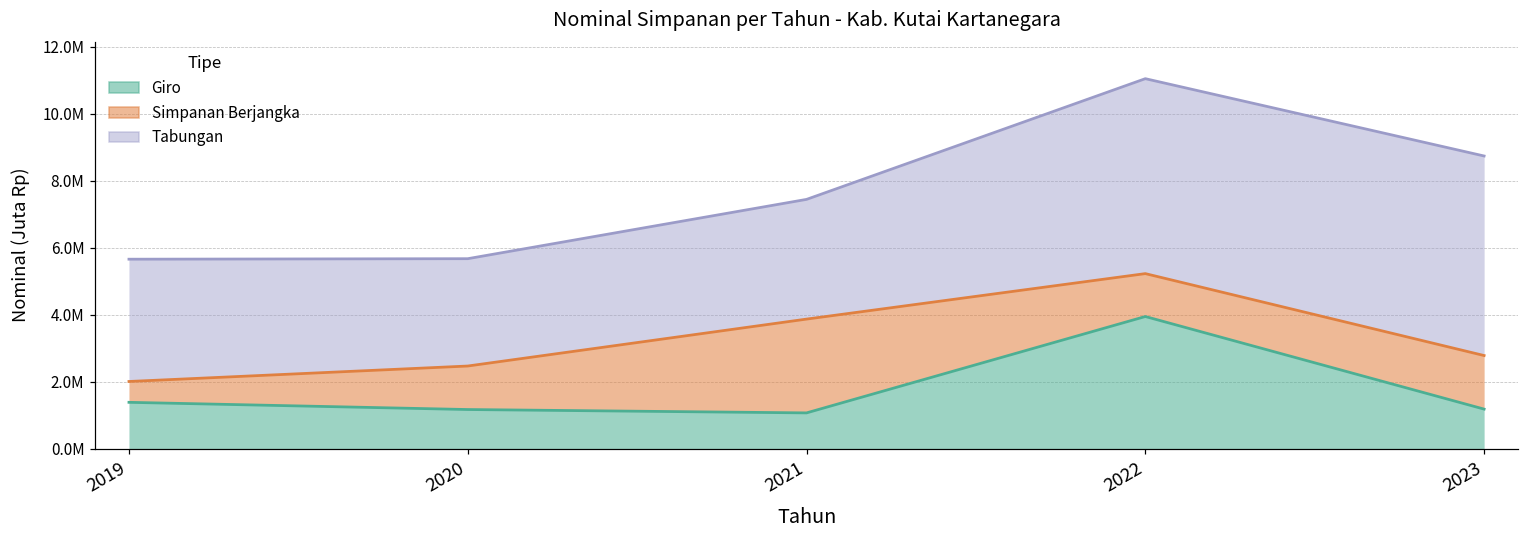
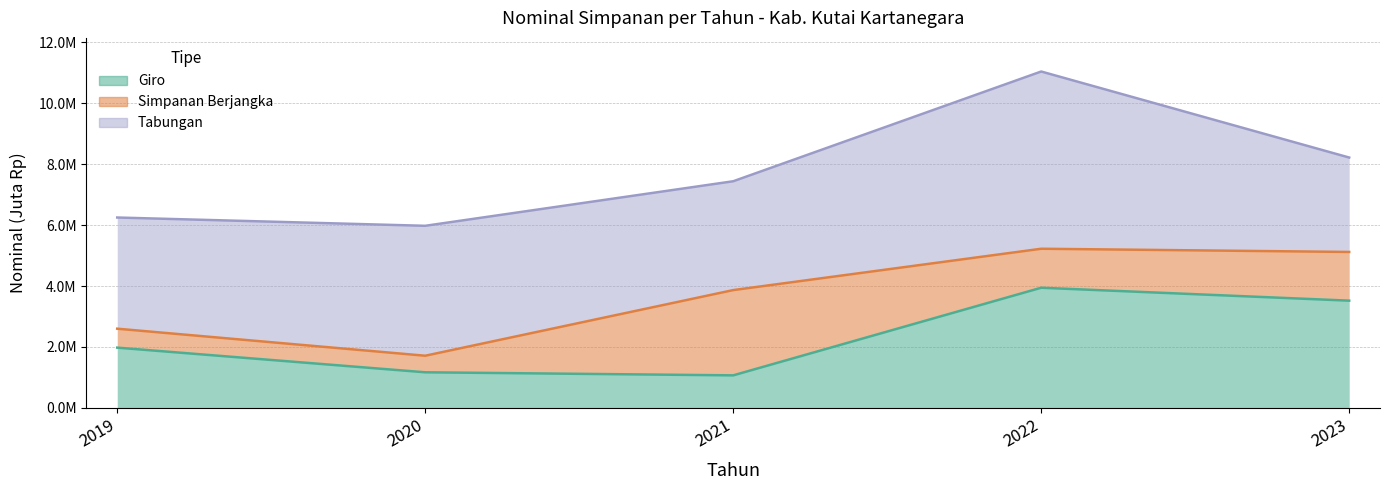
Giro, 2019: 1400000 -> 2000000
Simpanan Berjangka, 2020: 1300000 -> 500000
Tabungan, 2020: 3200000 -> 4300000
Giro, 2023: 1200000 -> 3500000
Tabungan, 2023: 6000000 -> 3100000
